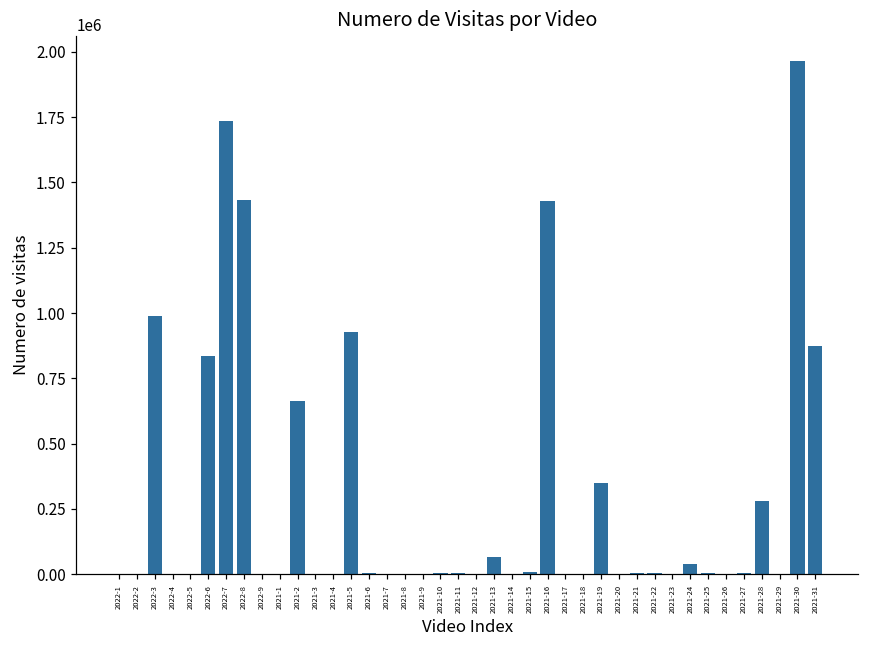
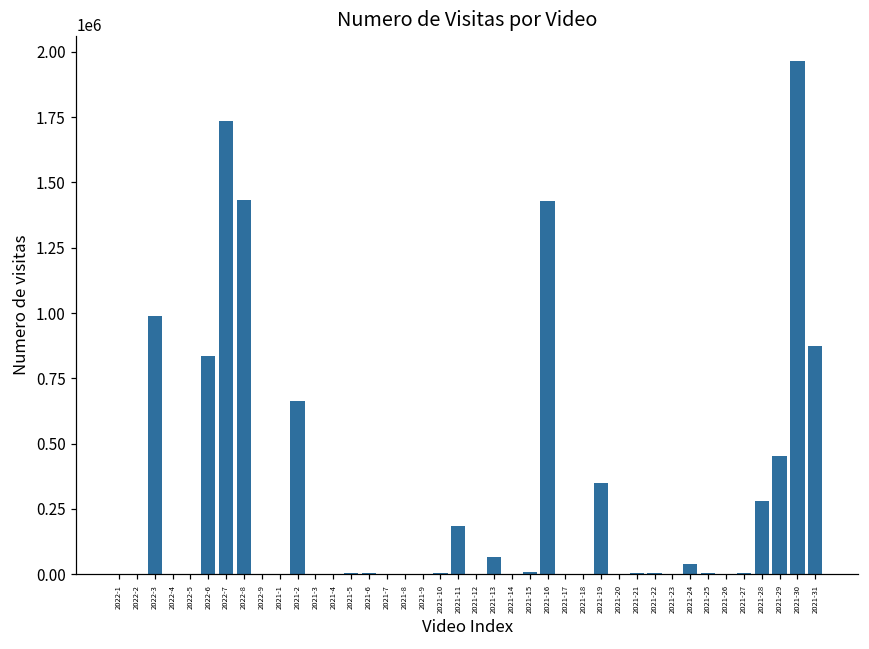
2021-5: 930000 -> 0
2021-11: 0 -> 180000
2021-29: 0 -> 450000
